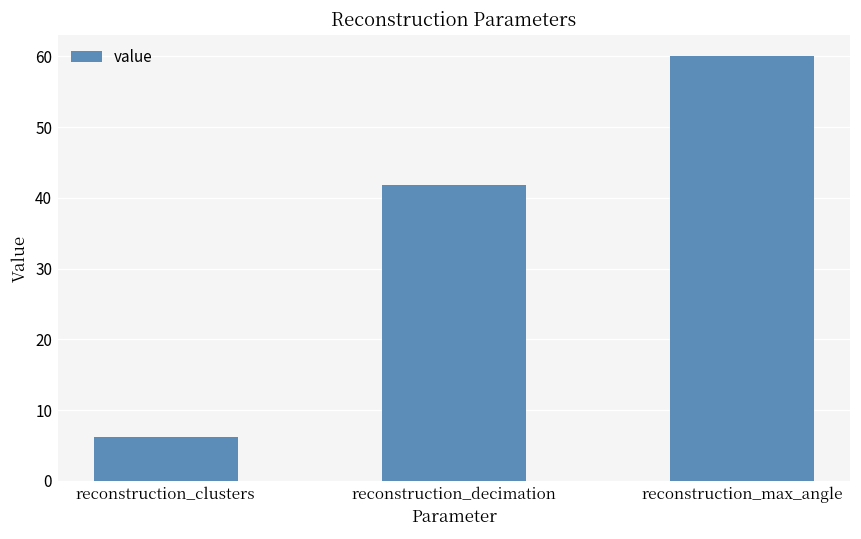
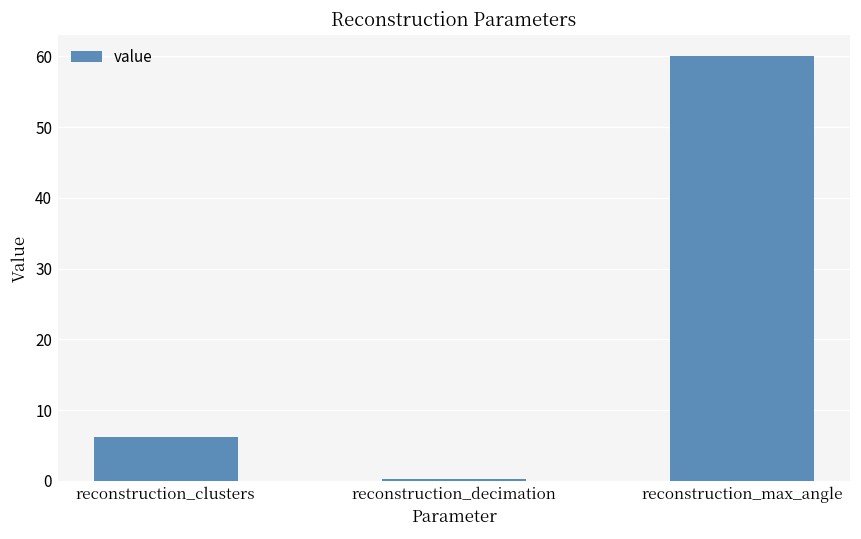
reconstruction_decimation: 42 -> 0
